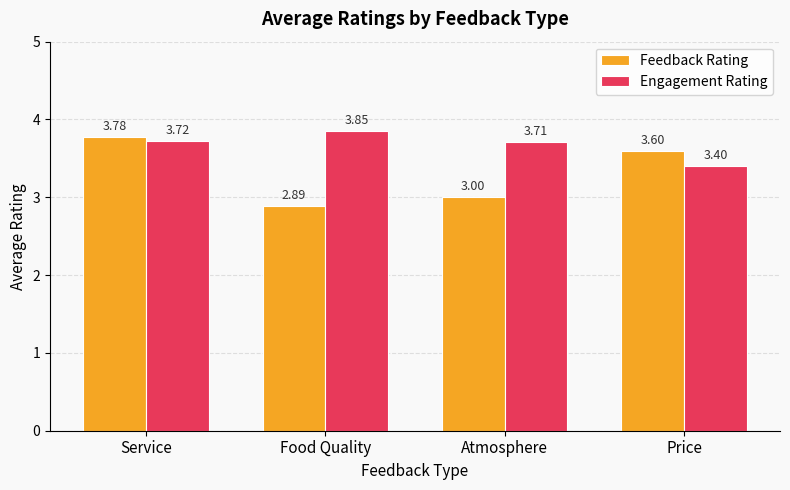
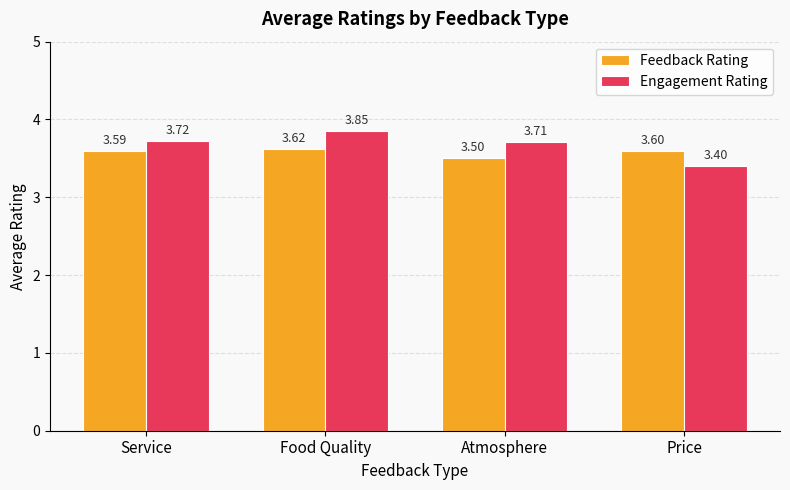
Feedback Rating, Service: 3.78 -> 3.59
Feedback Rating, Food Quality: 2.89 -> 3.62
Feedback Rating, Atmosphere: 3.00 -> 3.50
